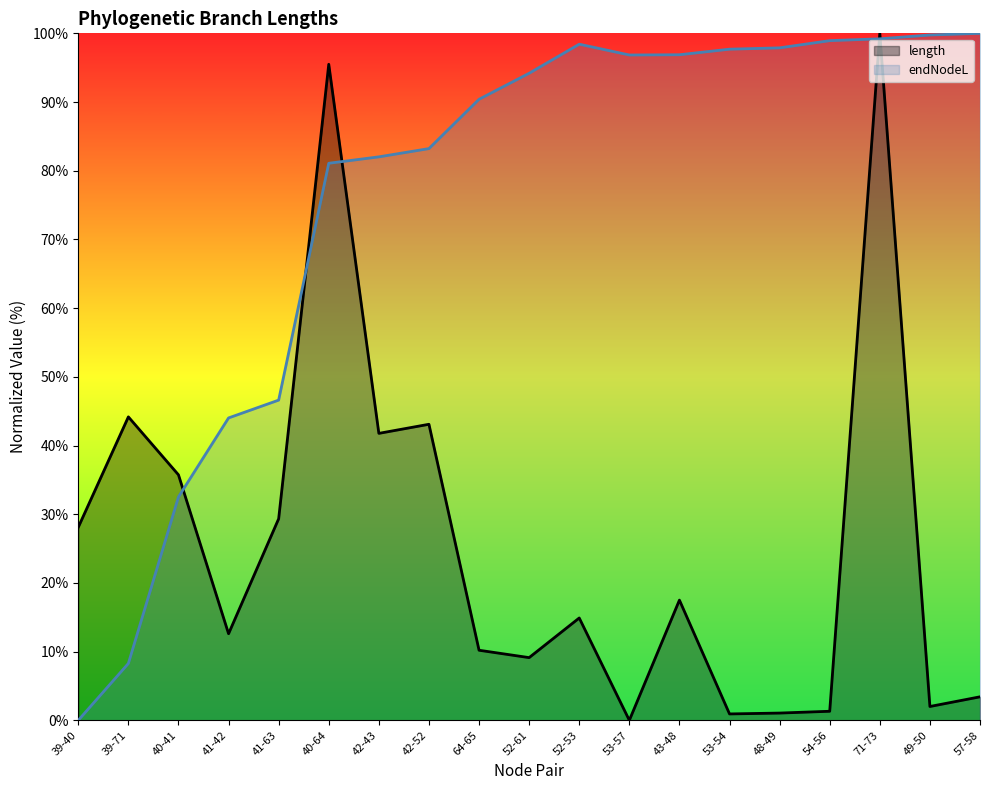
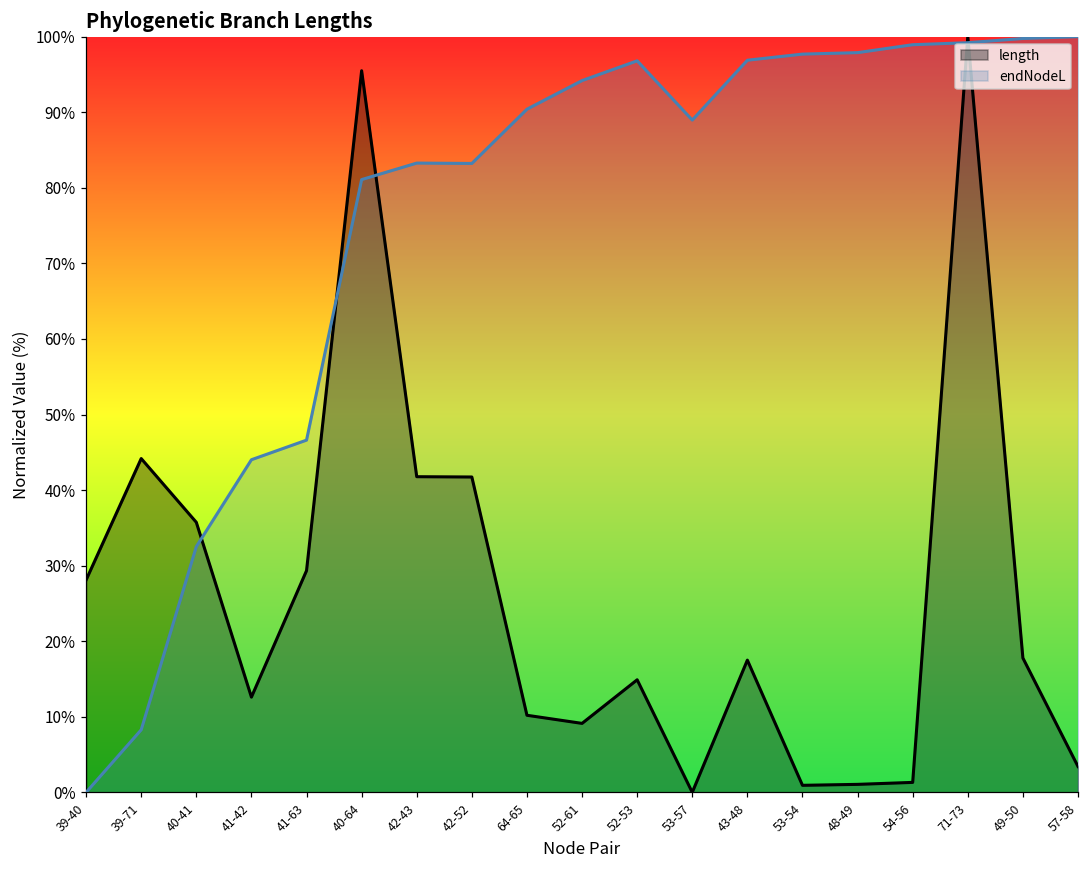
endNodeL, 42-43: 82% -> 83%
length, 42-52: 43% -> 42%
endNodeL, 52-53: 98% -> 97%
endNodeL, 53-57: 97% -> 89%
length, 49-50: 2% -> 18%
